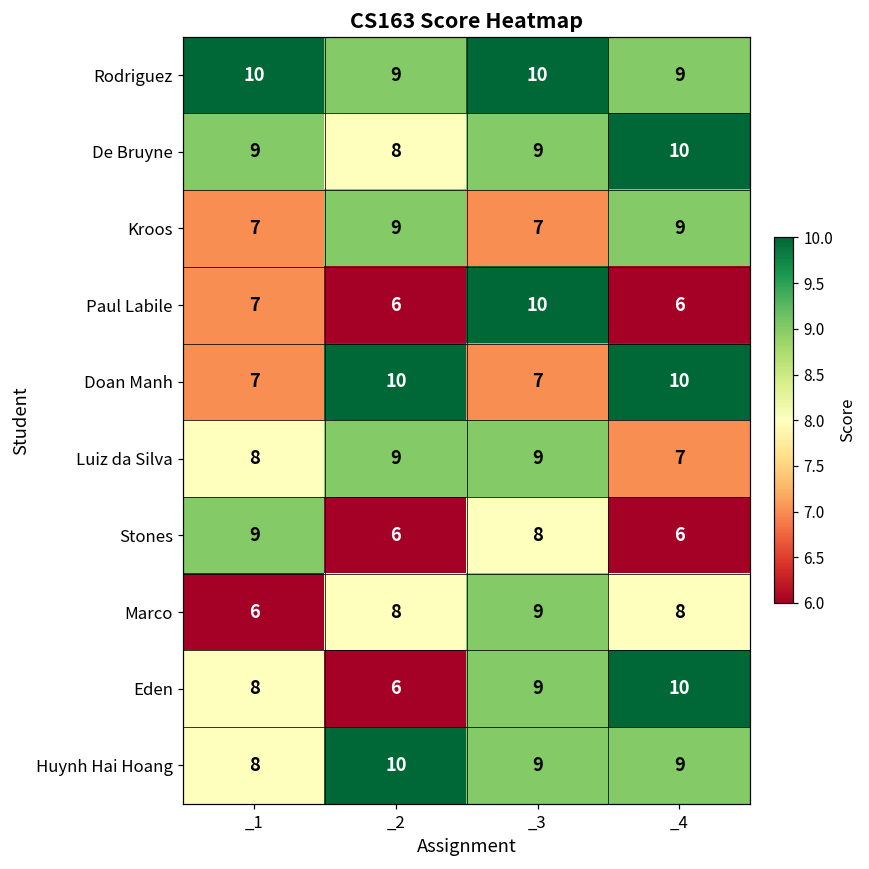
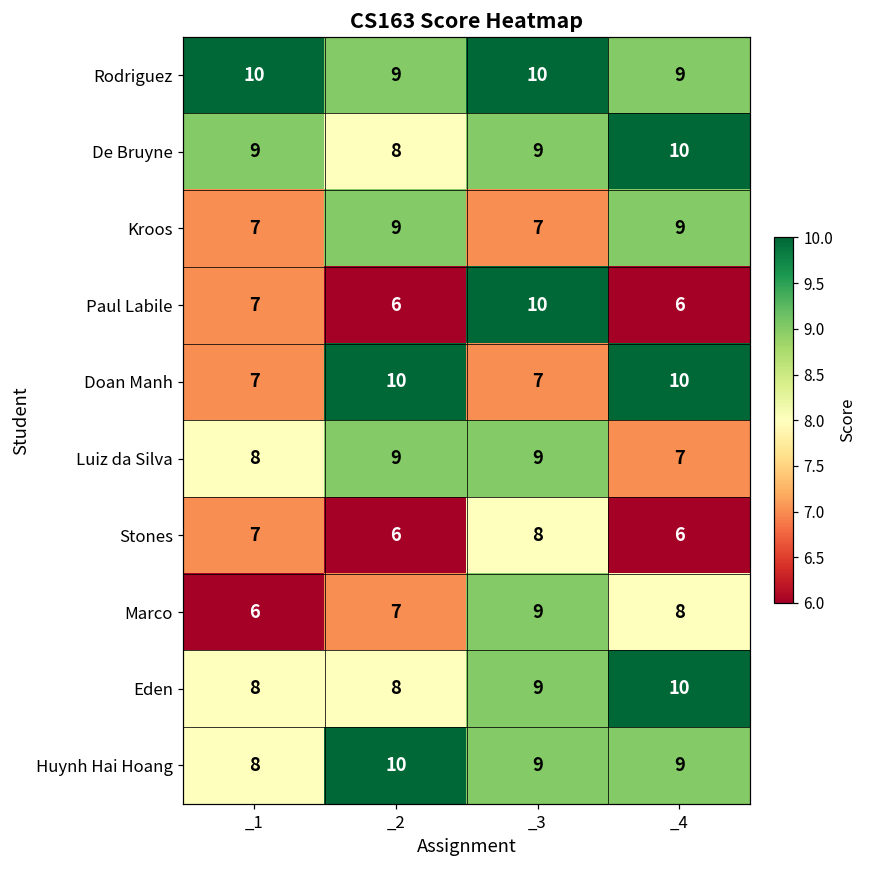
Stones, _1: 9 -> 7
Marco, _2: 8 -> 7
Eden, _2: 6 -> 8
